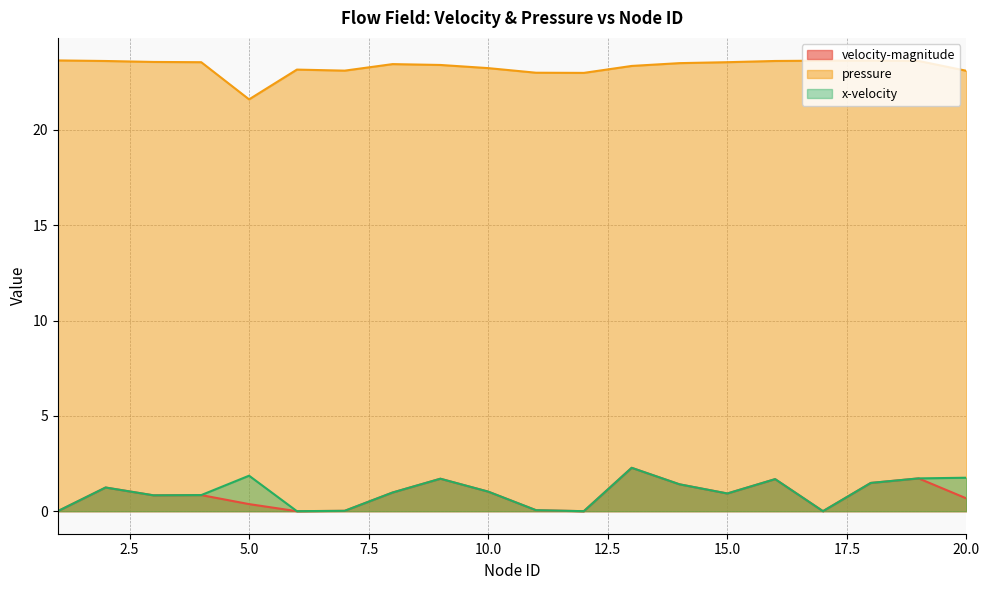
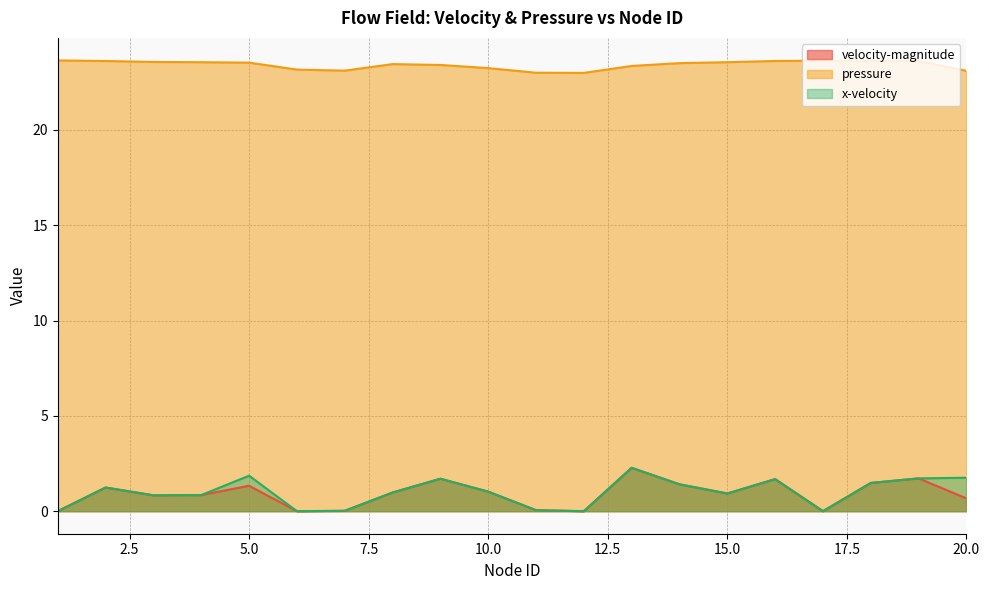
velocity-magnitude, 5.0: 0.4 -> 1.3
pressure, 5.0: 21.6 -> 23.5
